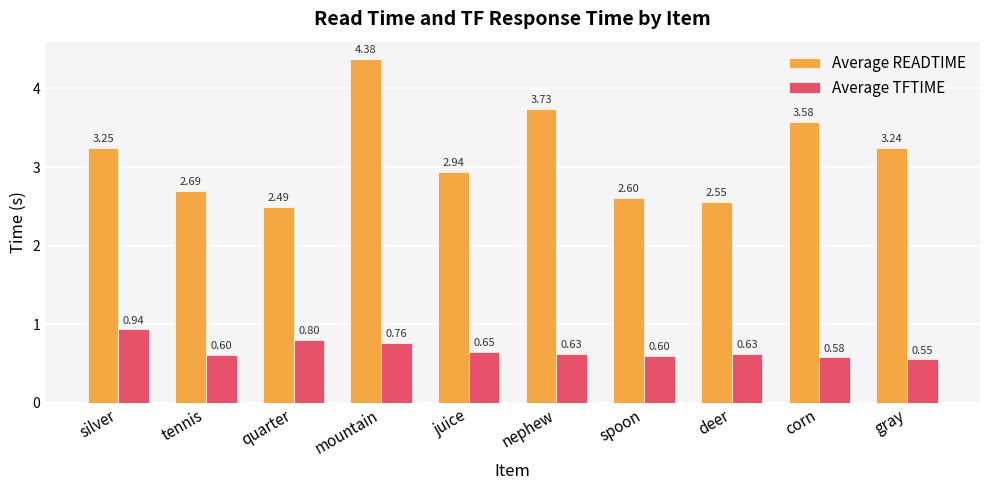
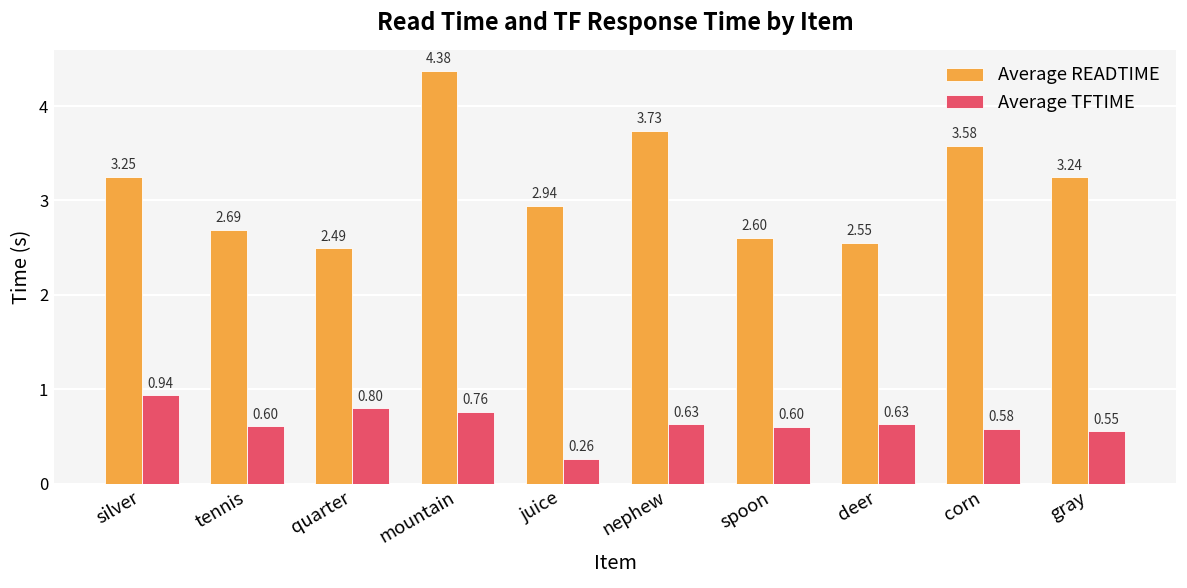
Average TFTIME, juice: 0.65 -> 0.26
